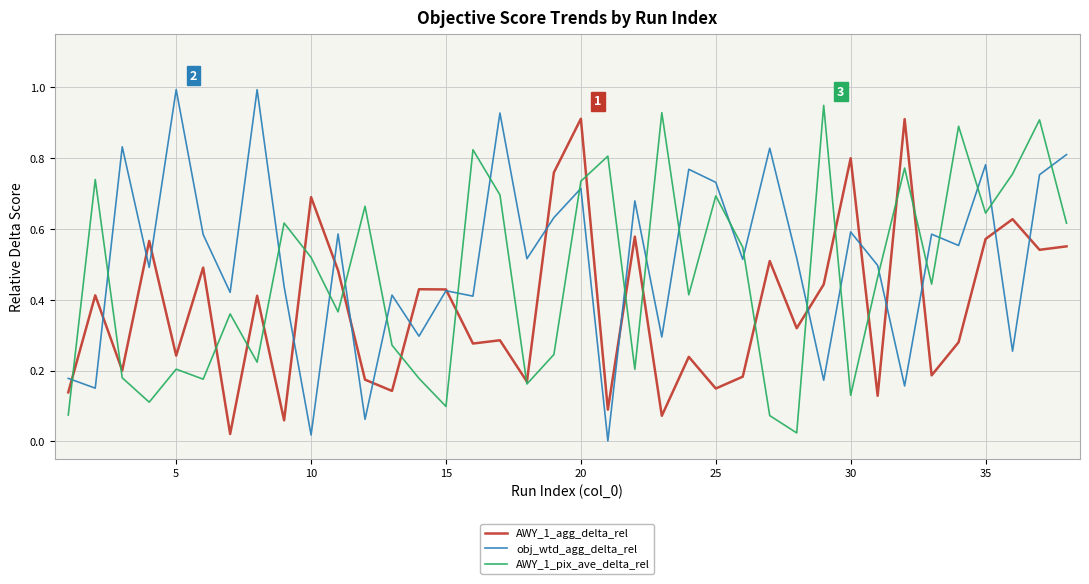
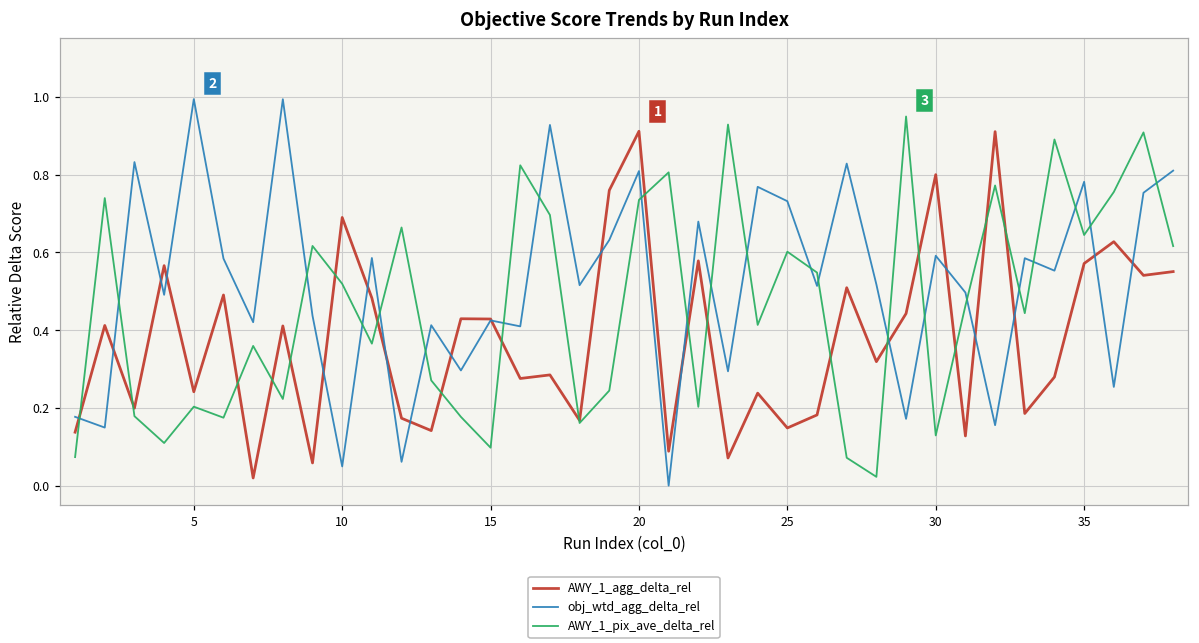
obj_wtd_agg_delta_rel, 10: 0.02 -> 0.05
obj_wtd_agg_delta_rel, 20: 0.71 -> 0.81
AWY_1_pix_ave_delta_rel, 25: 0.69 -> 0.60
